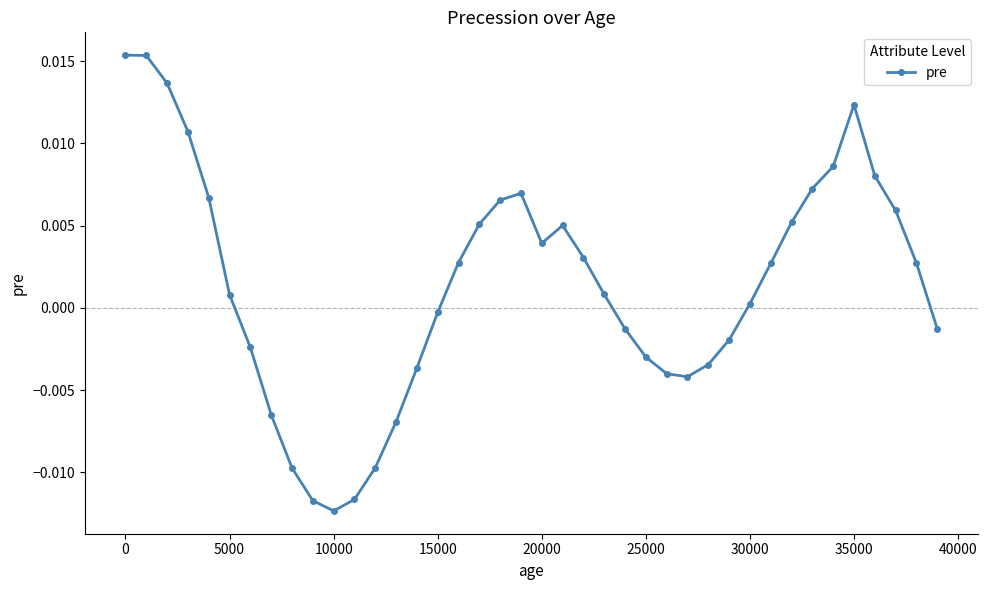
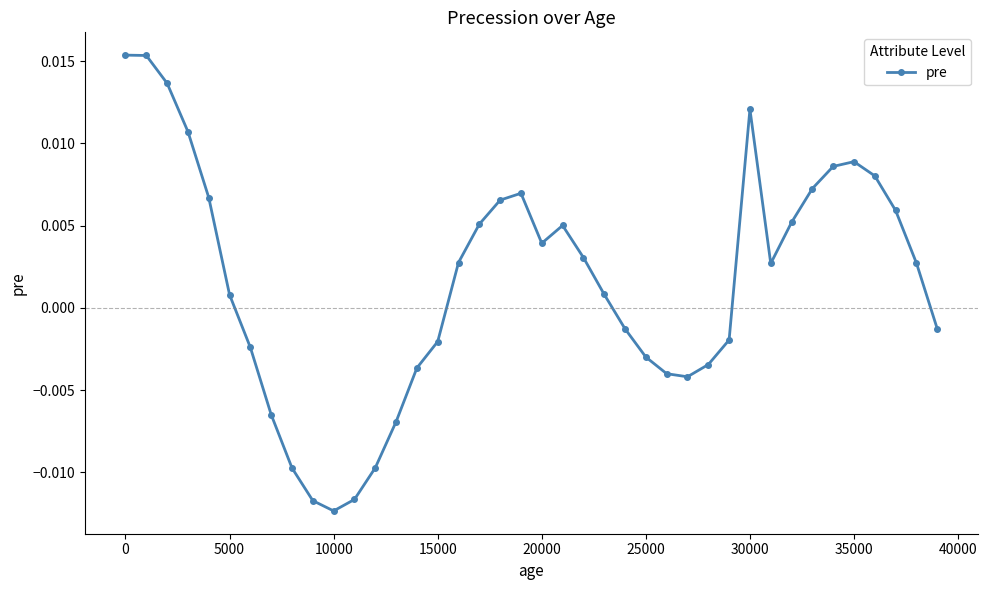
15000: -0.0003 -> -0.0020
30000: 0.0003 -> 0.0121
35000: 0.0124 -> 0.0089
